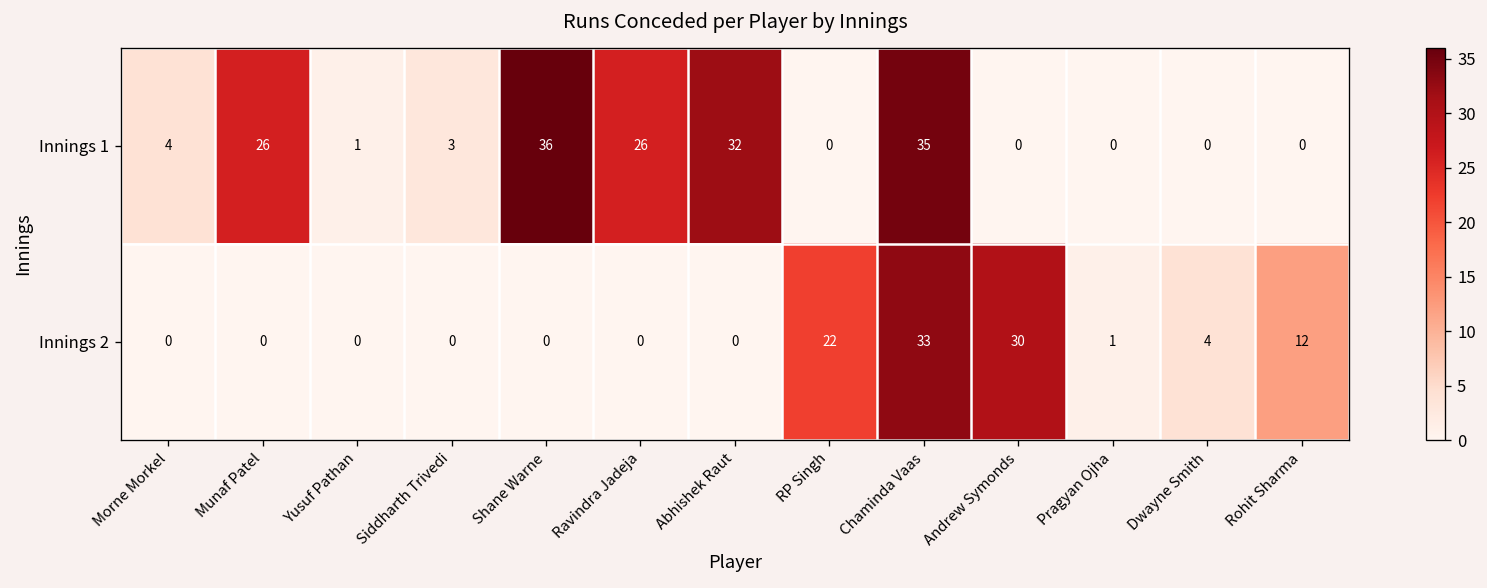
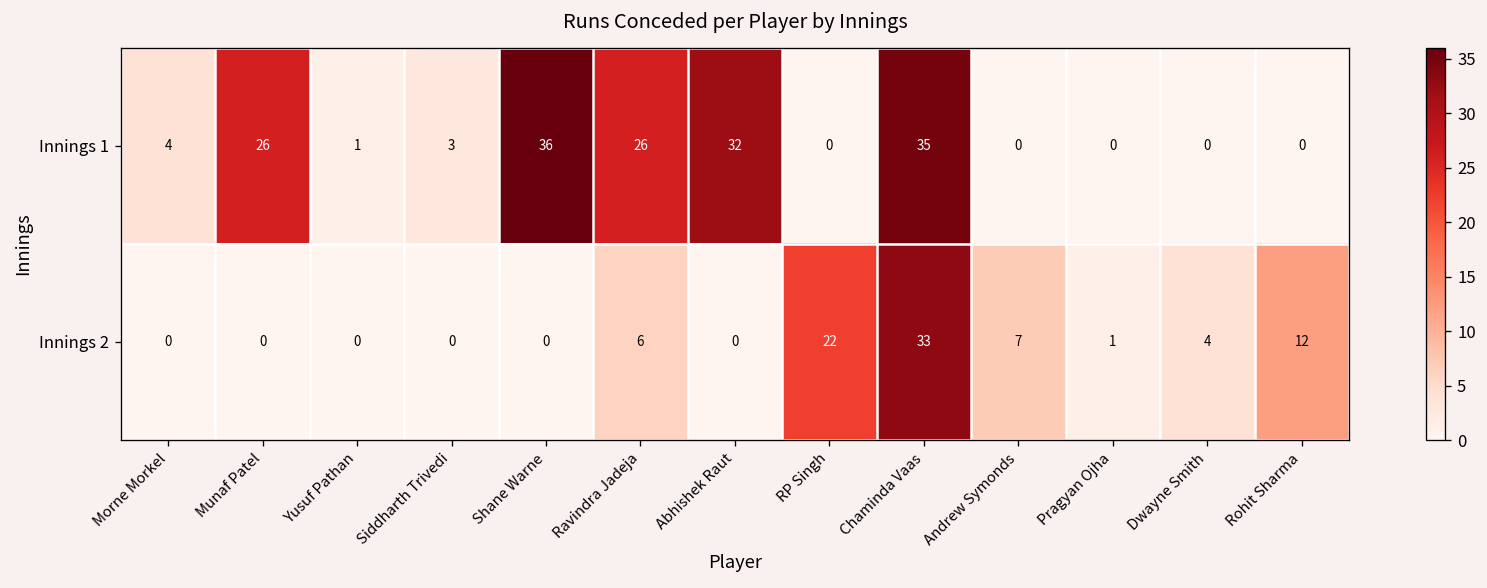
Innings 2, Ravindra Jadeja: 0 -> 6
Innings 2, Andrew Symonds: 30 -> 7
